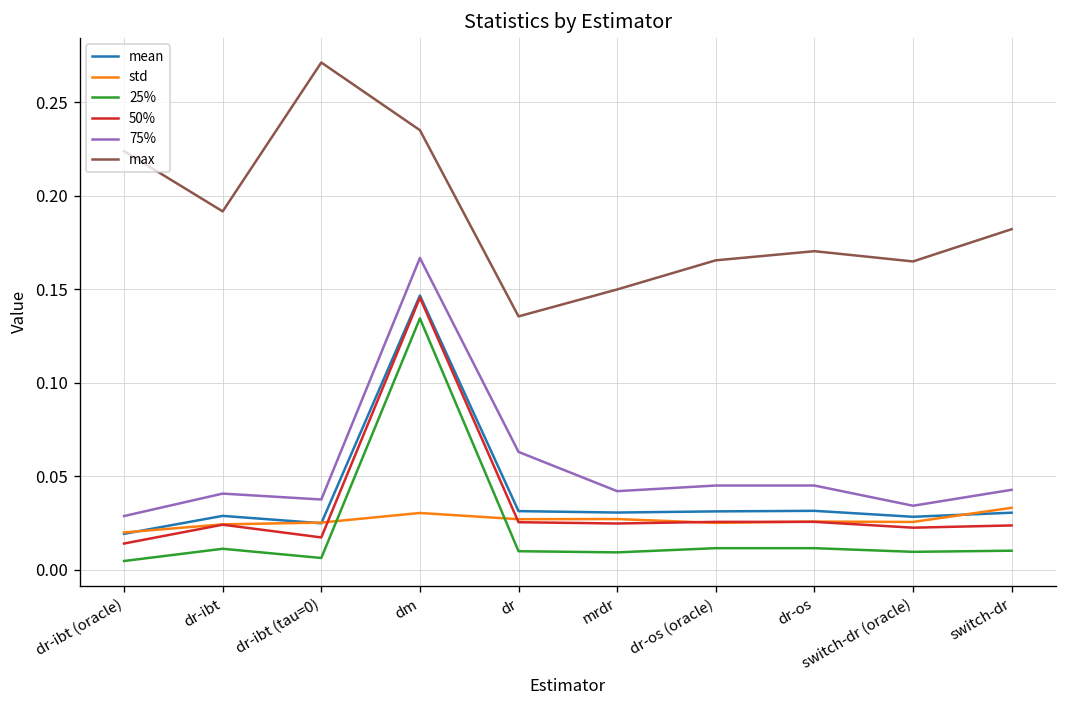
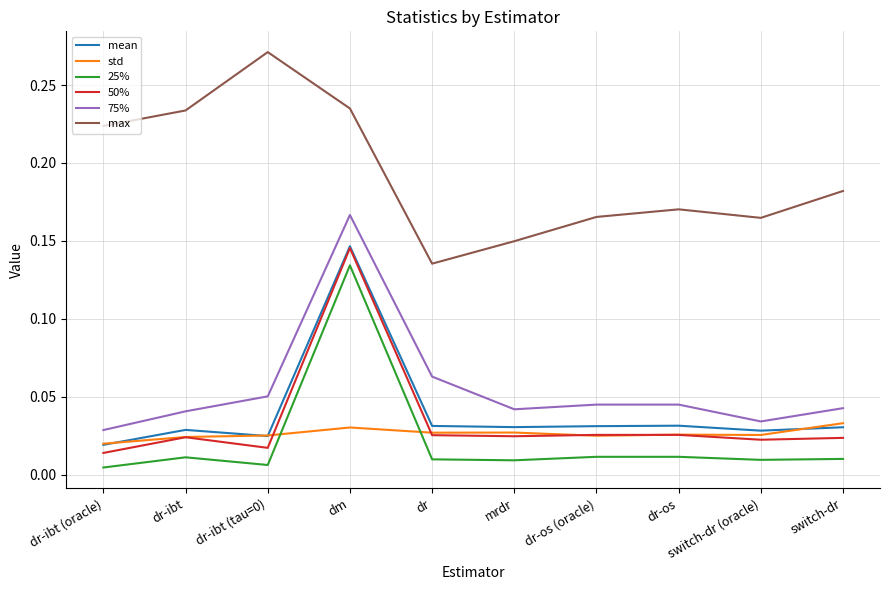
max, dr-ibt: 0.192 -> 0.234
75%, dr-ibt (tau=0): 0.037 -> 0.050
